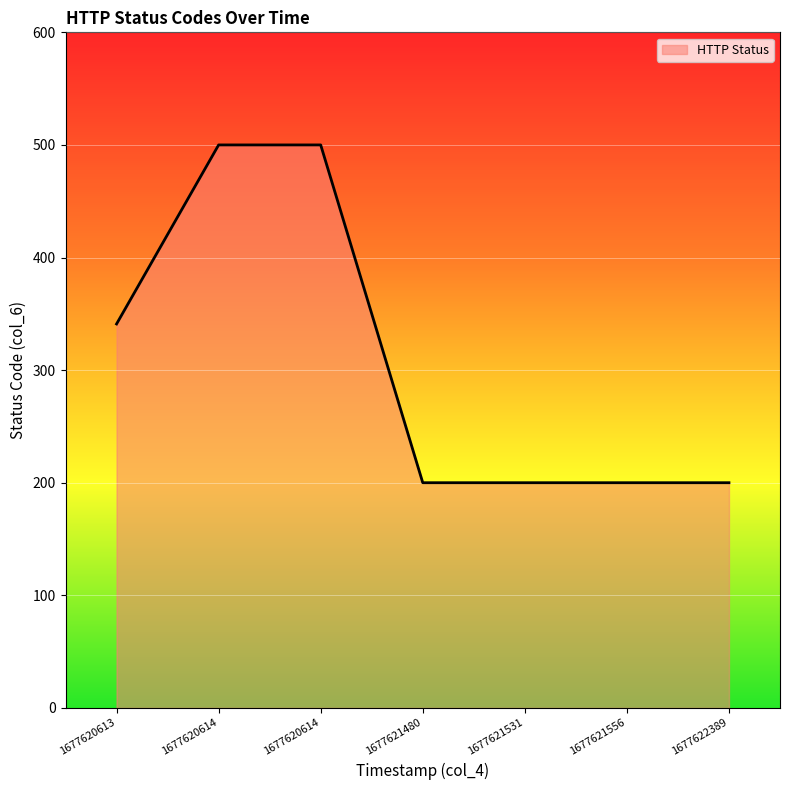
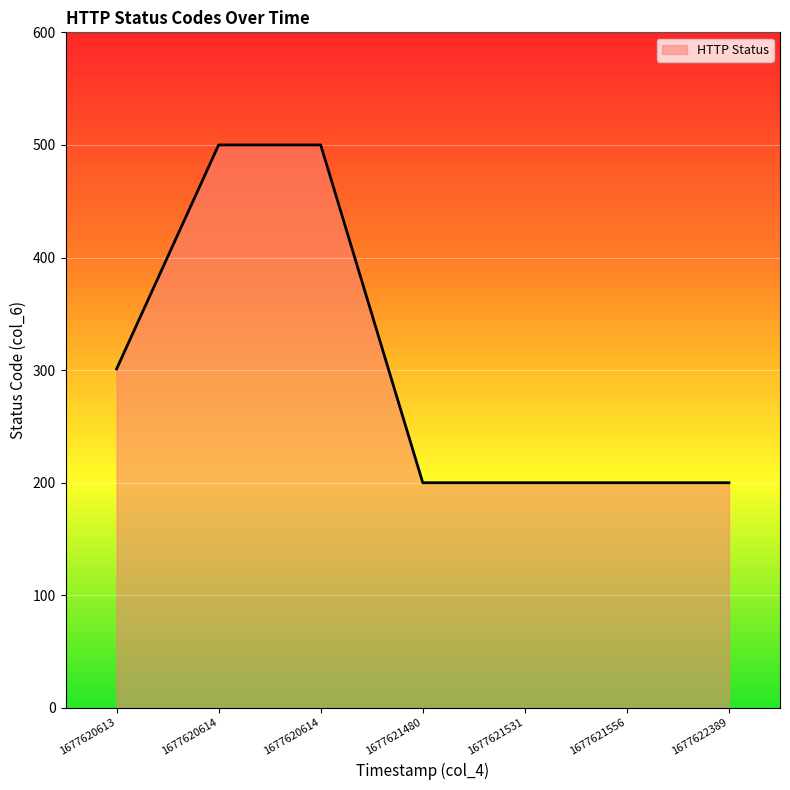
1677620613: 341 -> 301
